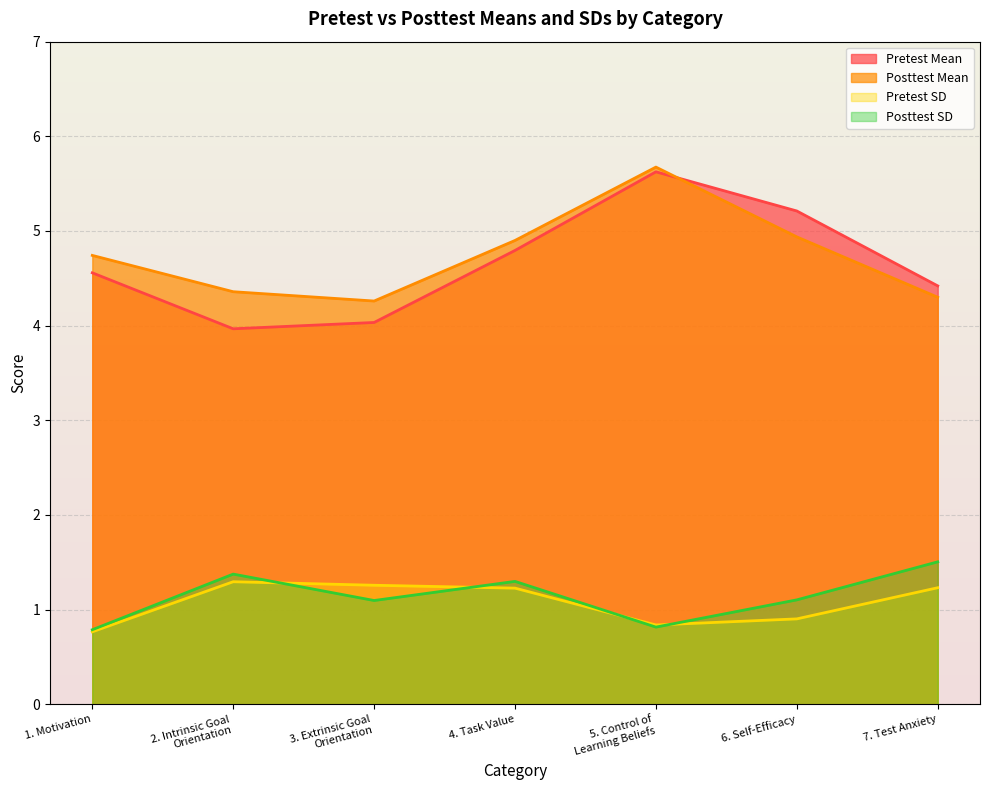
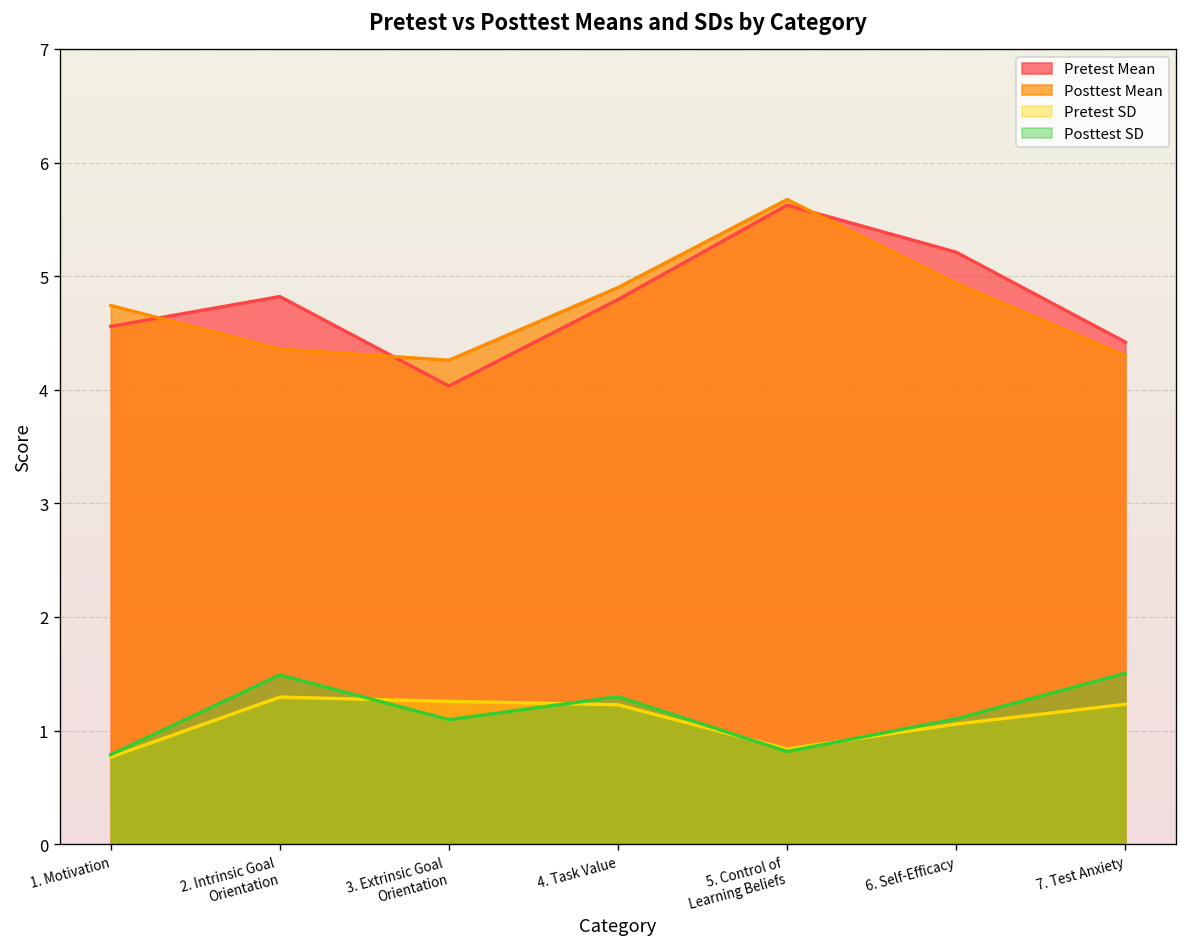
Pretest Mean, 2. Intrinsic Goal Orientation: 4.0 -> 4.8
Posttest SD, 2. Intrinsic Goal Orientation: 1.4 -> 1.5
Pretest SD, 6. Self-Efficacy: 0.9 -> 1.1
